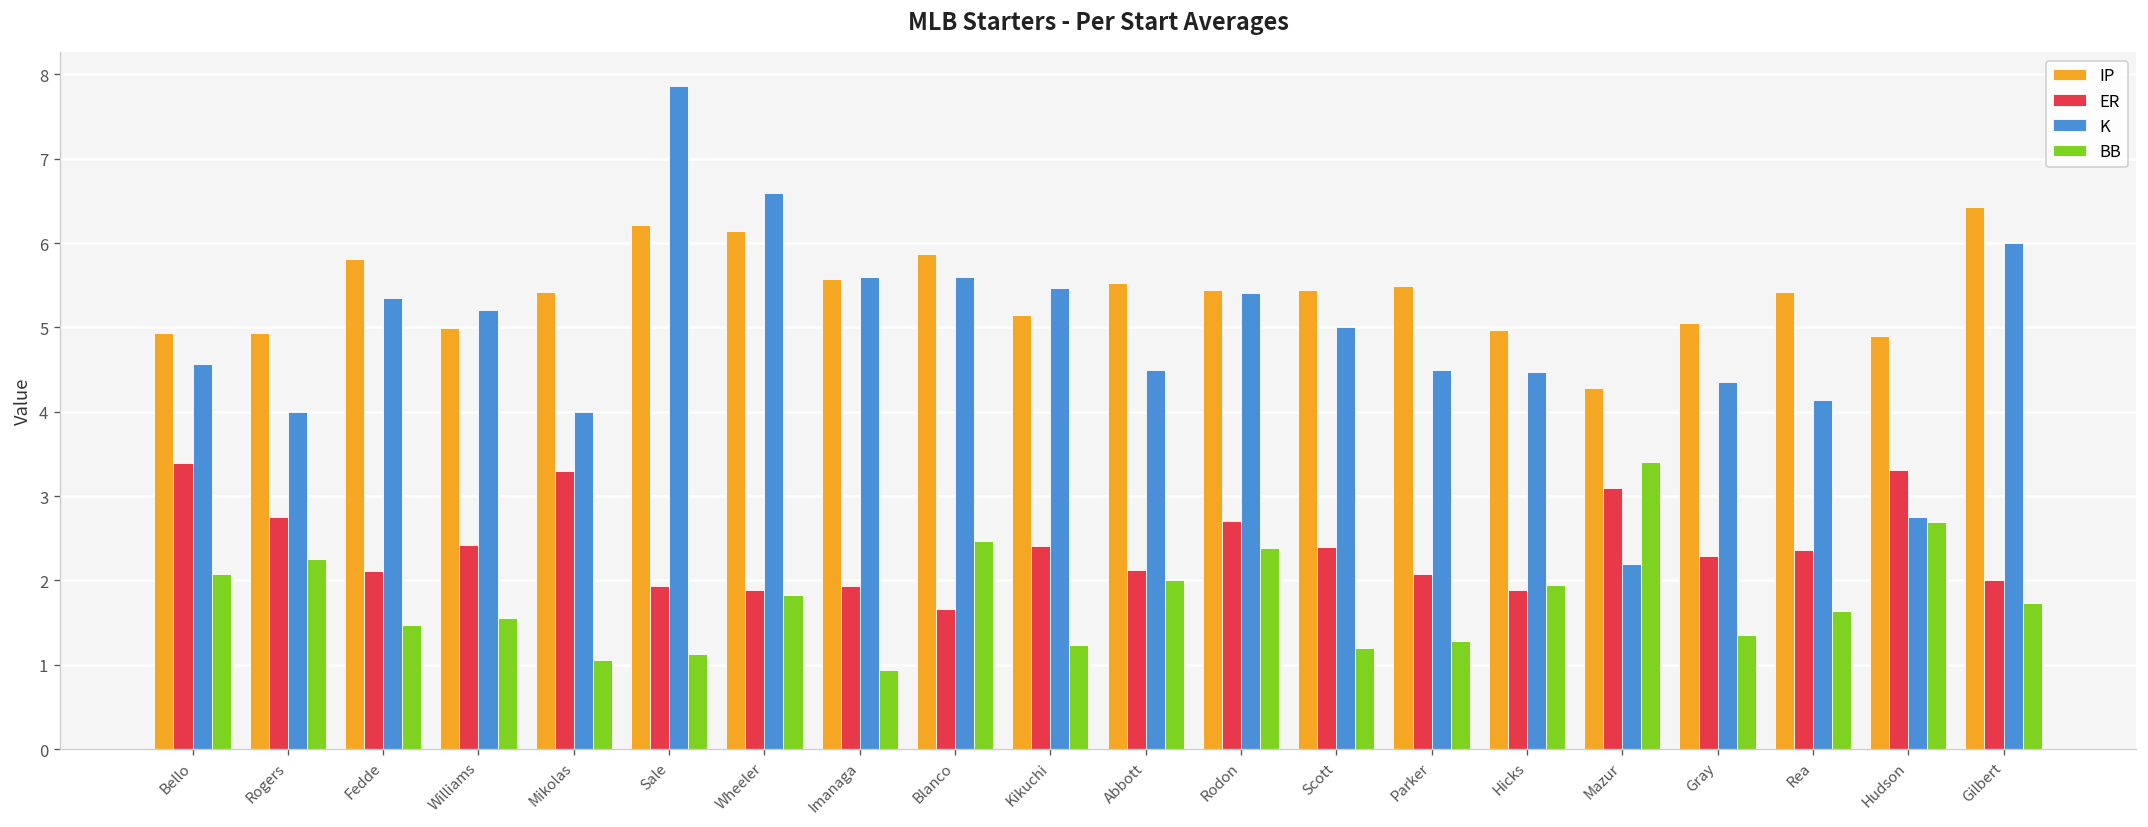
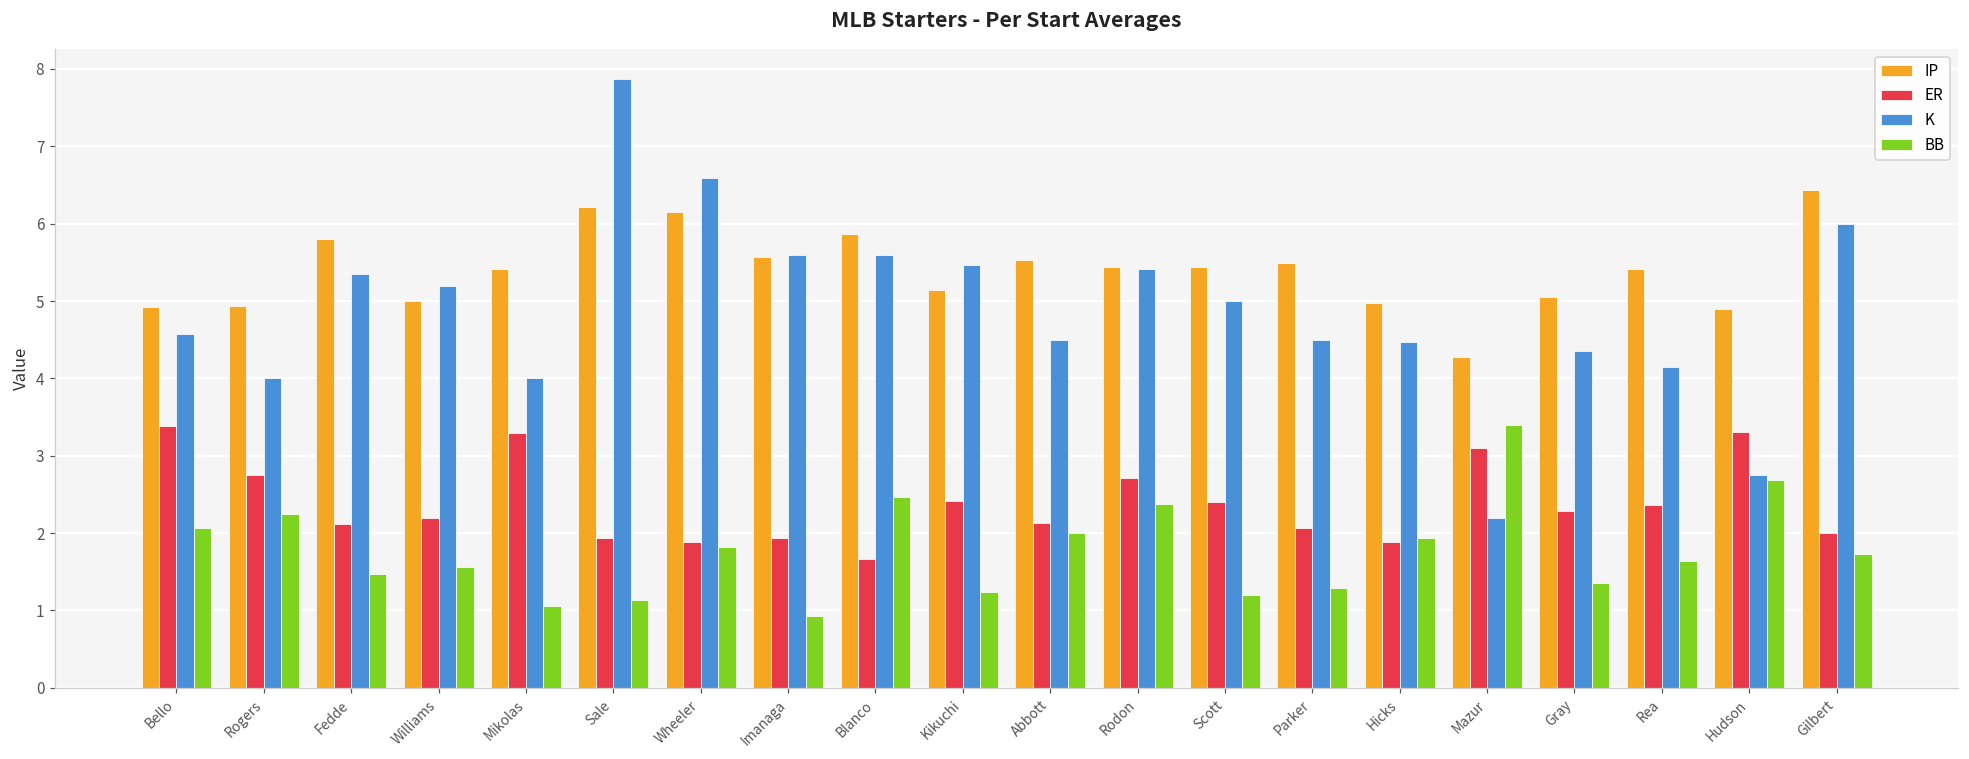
ER, Williams: 2.4 -> 2.2
